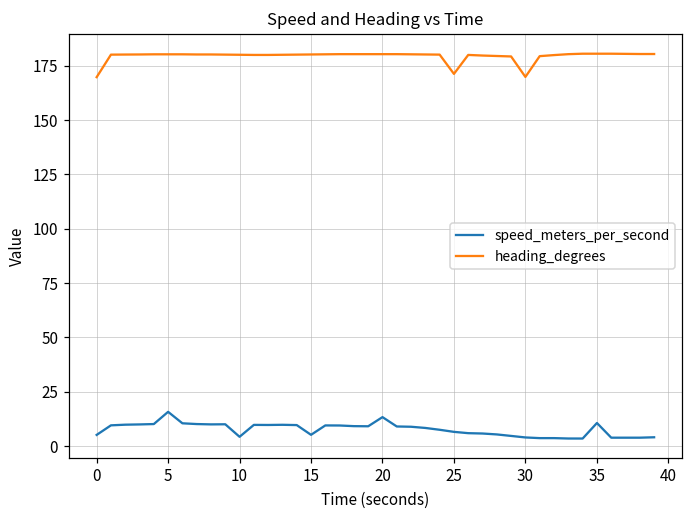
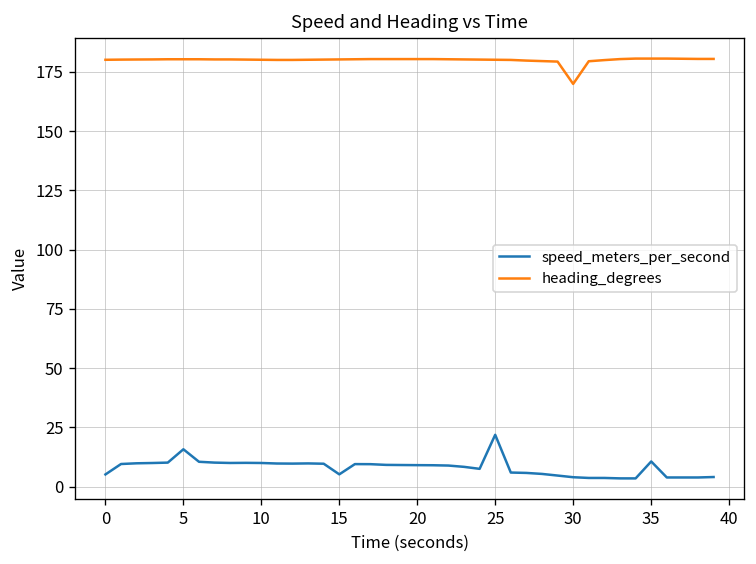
heading_degrees, 0: 170 -> 180
speed_meters_per_second, 10: 4 -> 10
speed_meters_per_second, 20: 13 -> 9
speed_meters_per_second, 25: 7 -> 22
heading_degrees, 25: 171 -> 180
